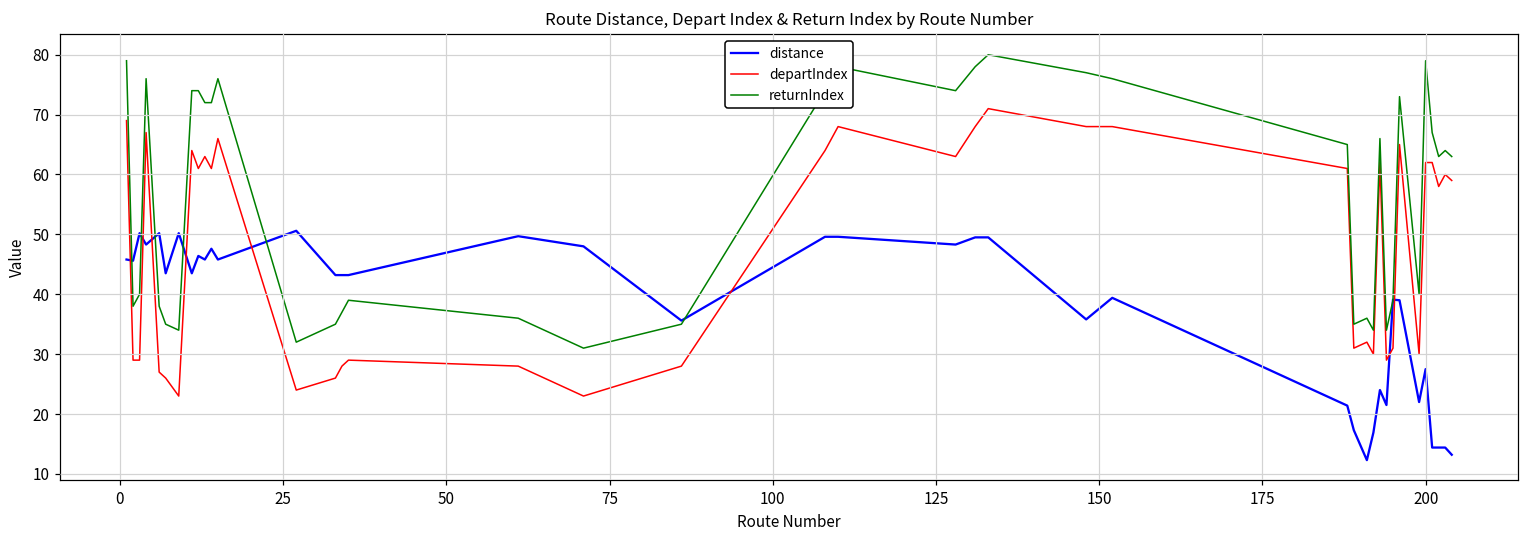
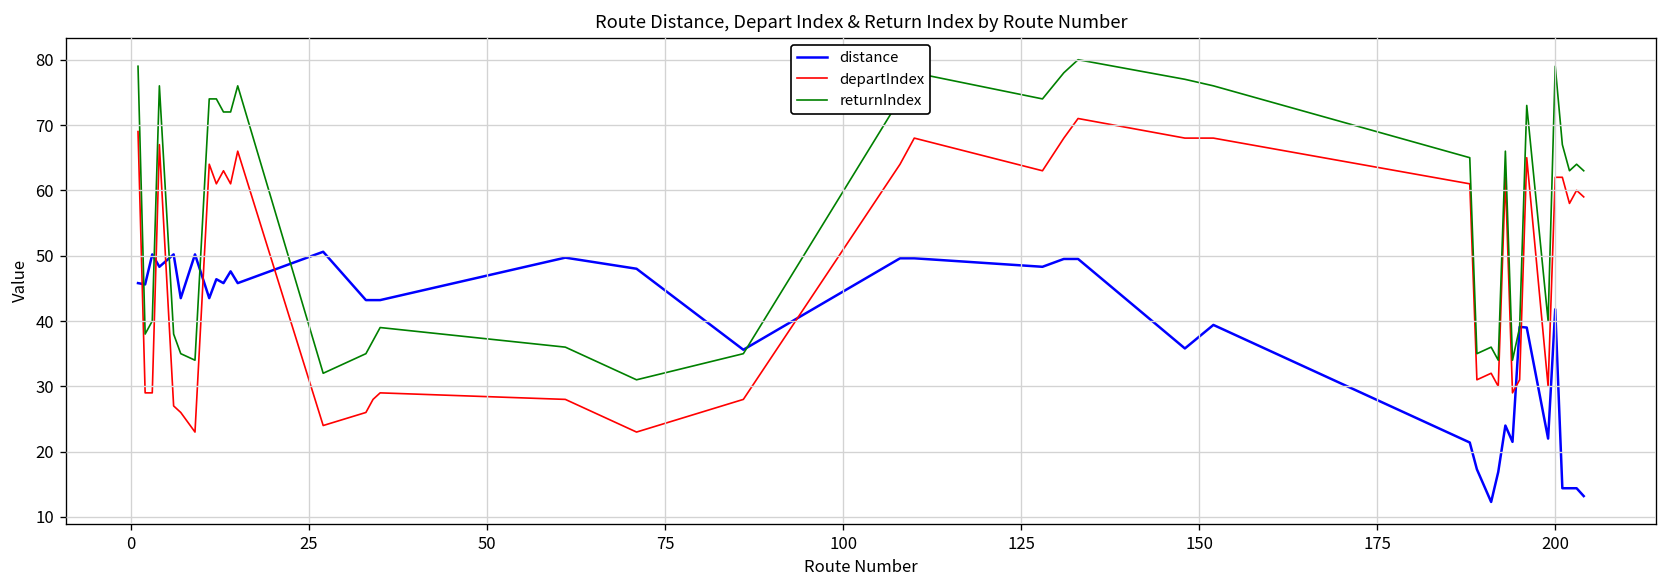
distance, 200: 28 -> 42
